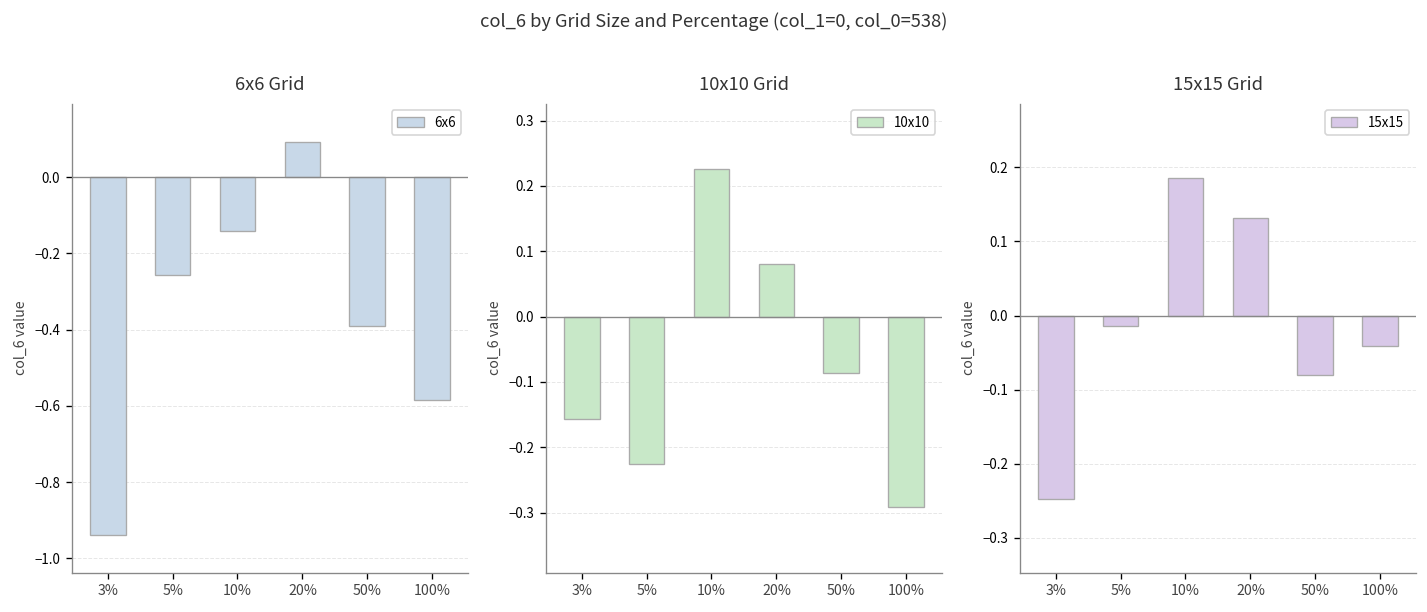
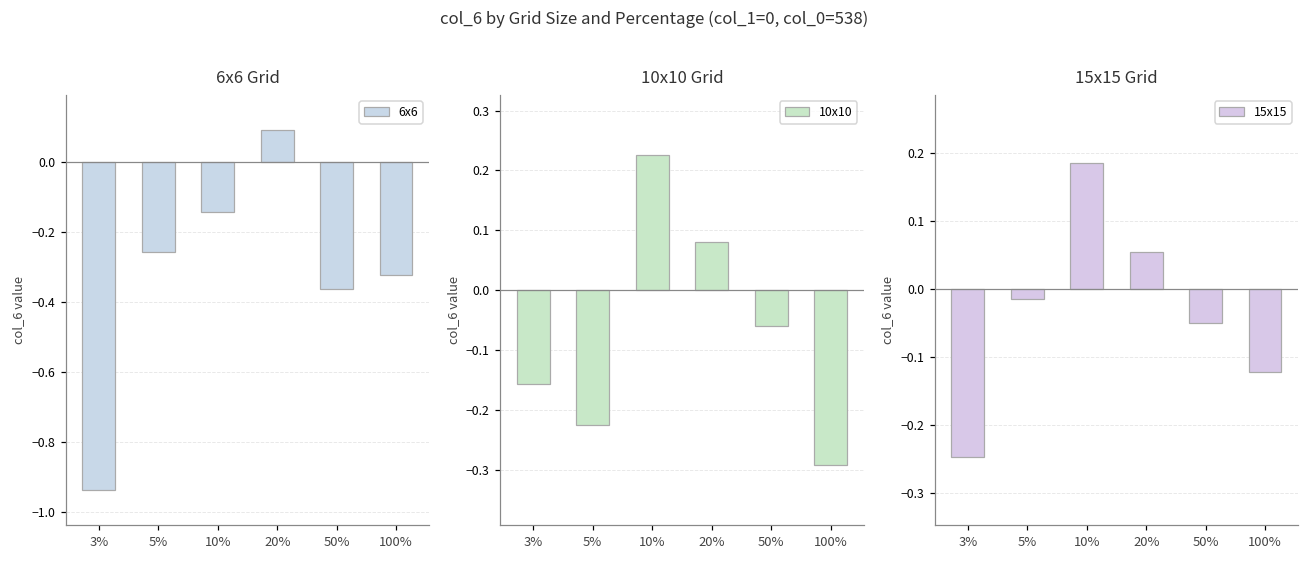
6x6 Grid, 50%: -0.39 -> -0.36
6x6 Grid, 100%: -0.59 -> -0.32
10x10 Grid, 50%: -0.09 -> -0.06
15x15 Grid, 20%: 0.13 -> 0.06
15x15 Grid, 50%: -0.08 -> -0.05
15x15 Grid, 100%: -0.04 -> -0.12
